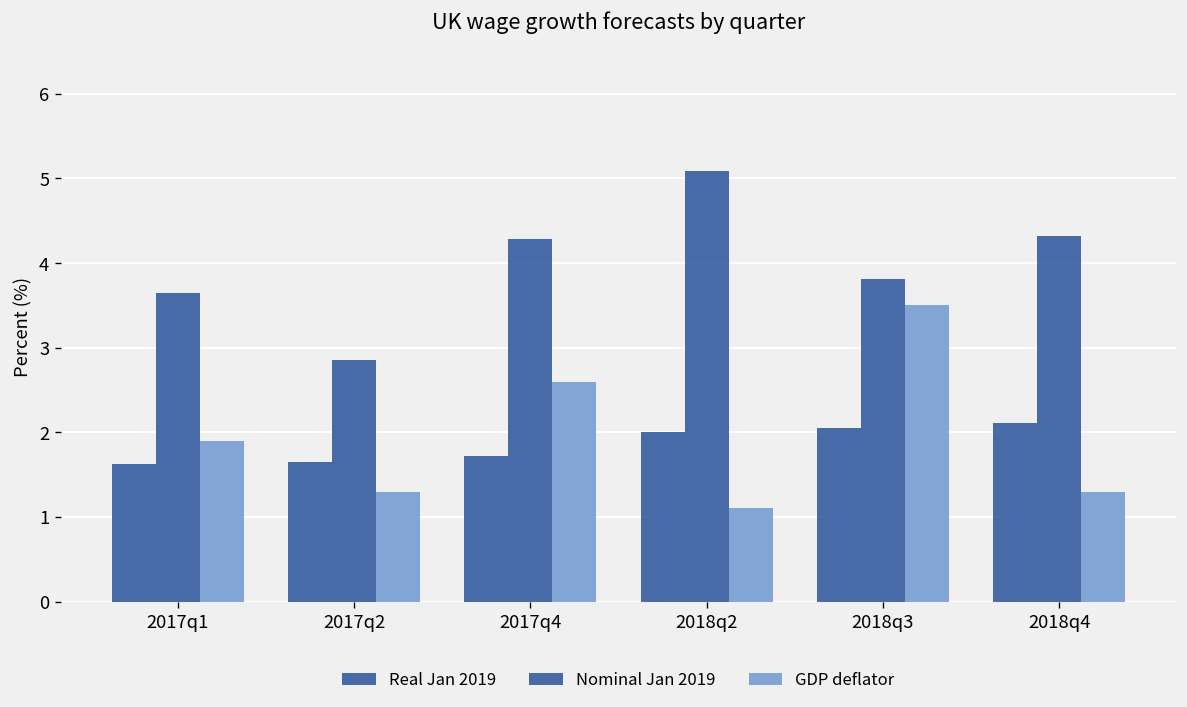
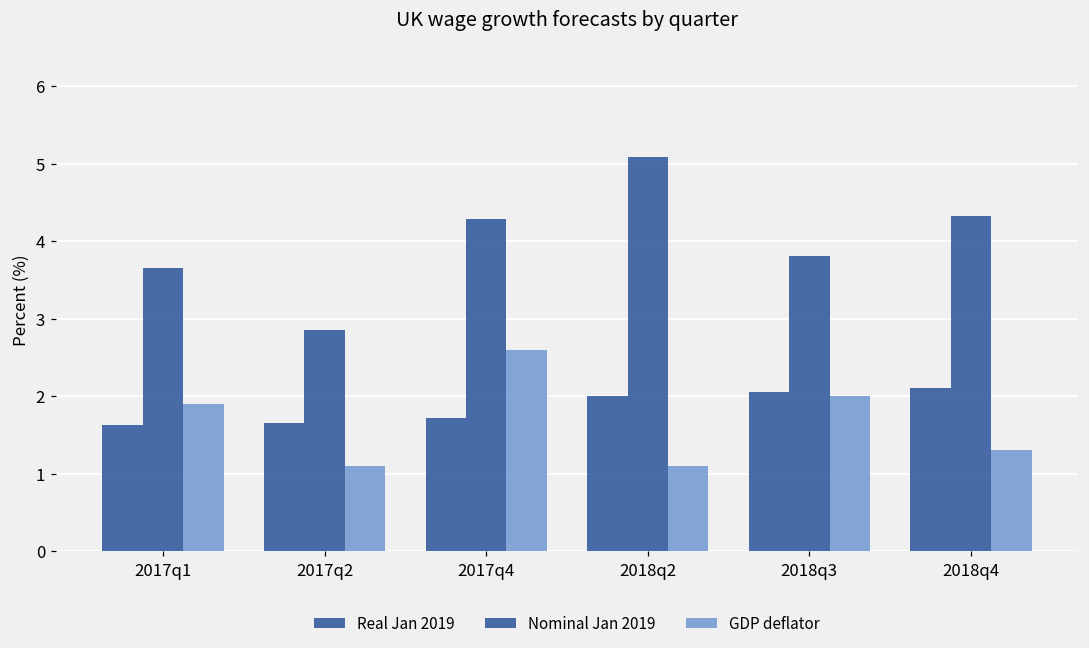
GDP deflator, 2017q2: 1.3 -> 1.1
GDP deflator, 2018q3: 3.5 -> 2.0
